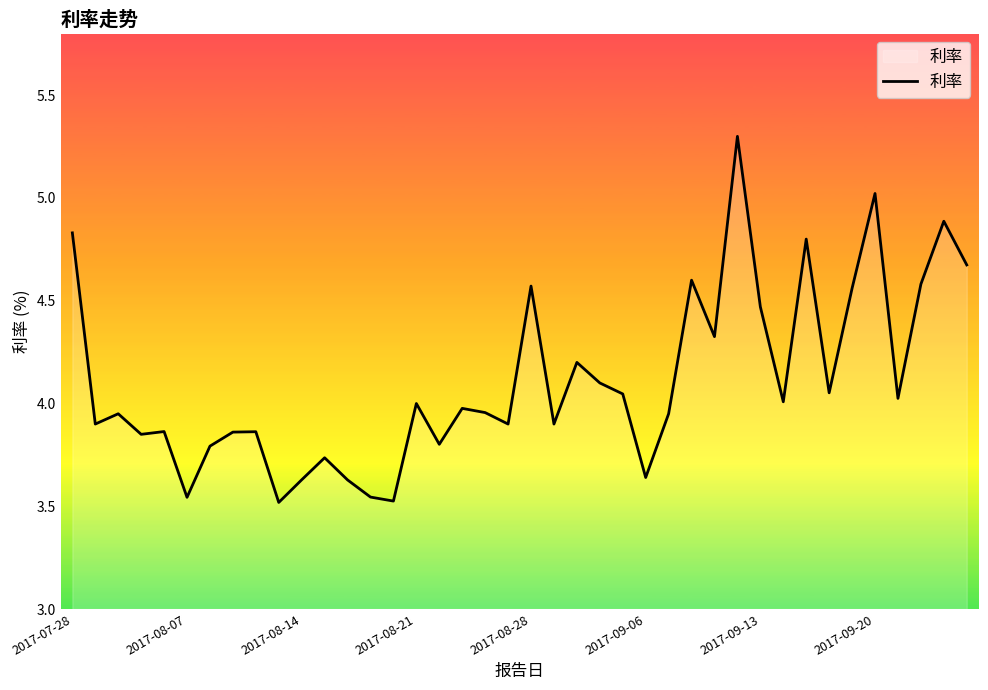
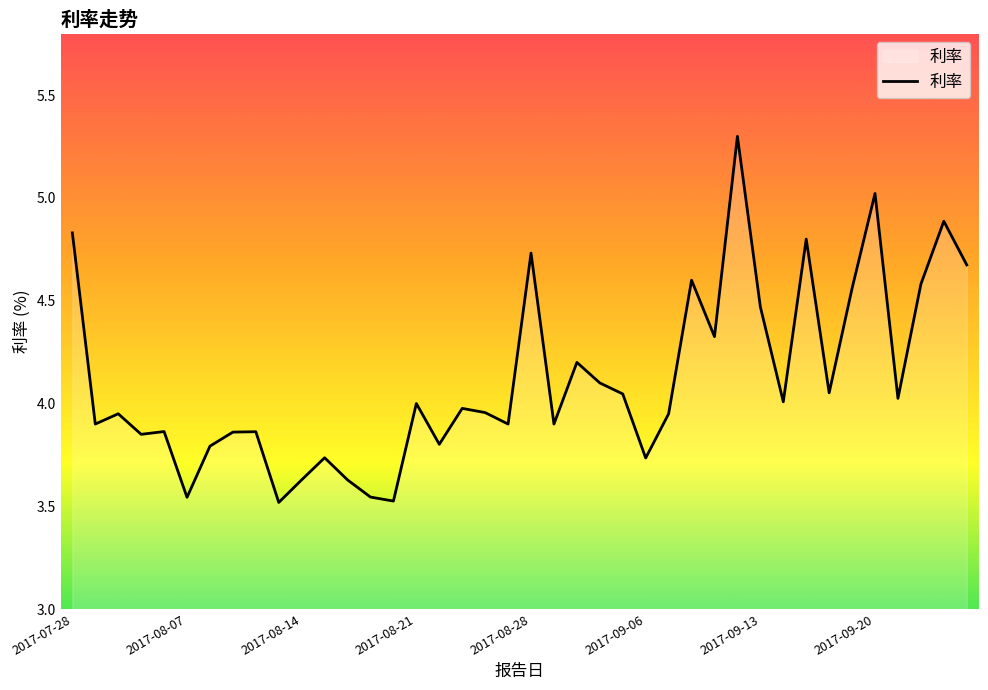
2017-08-28: 4.57 -> 4.73
2017-09-06: 3.64 -> 3.73
